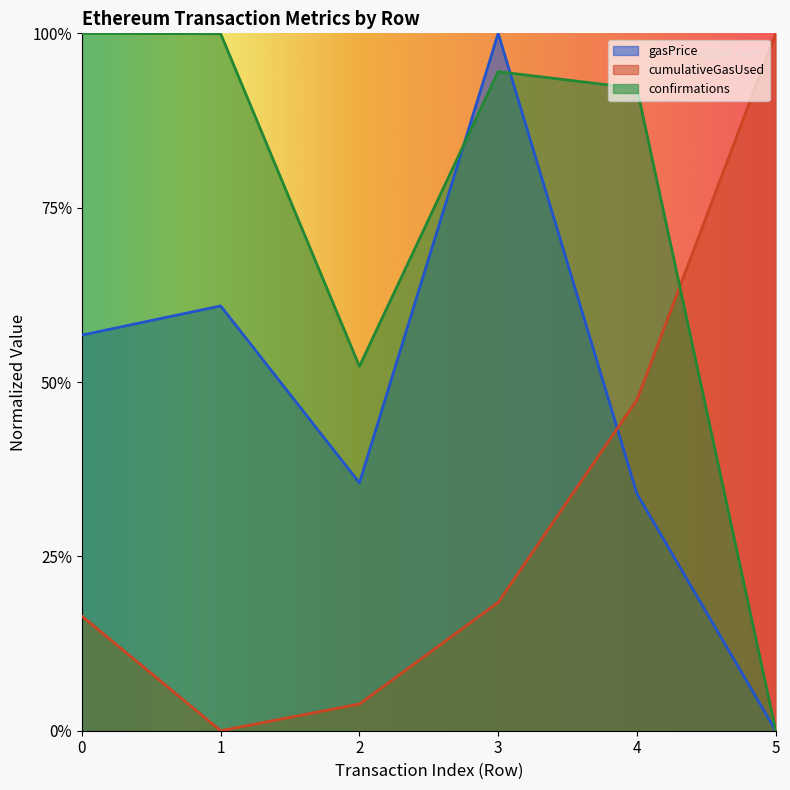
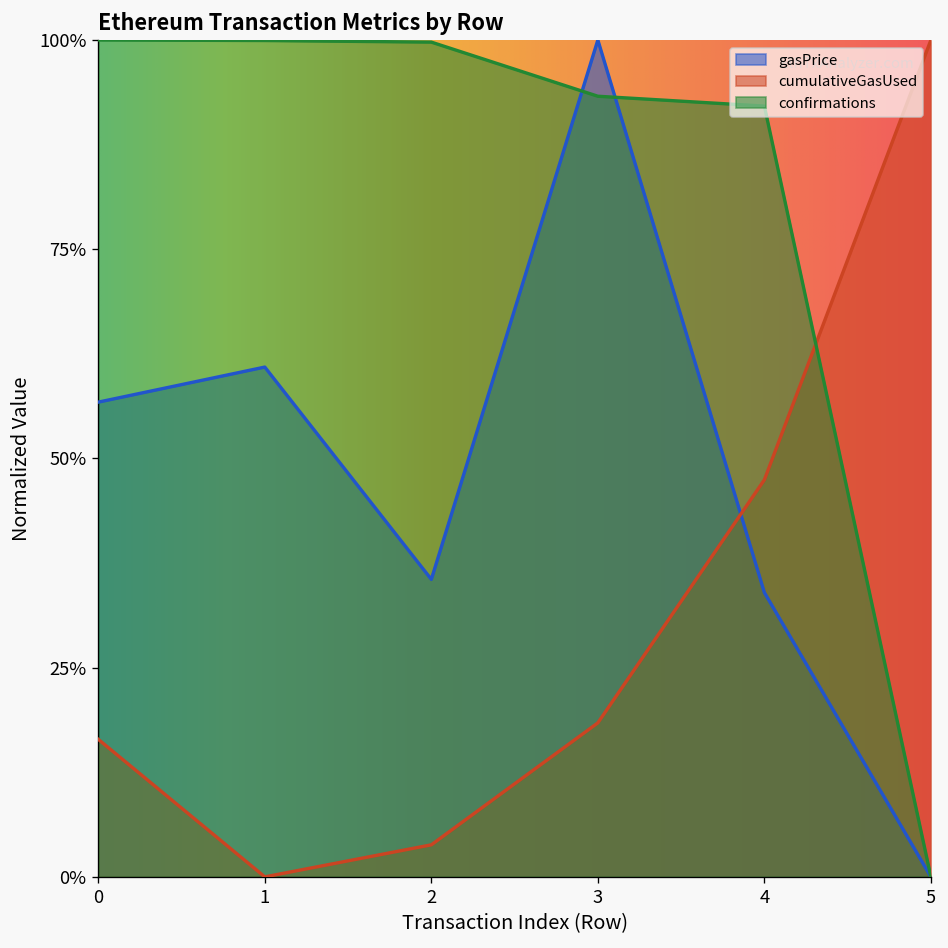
confirmations, 2: 52% -> 100%
confirmations, 3: 95% -> 93%
